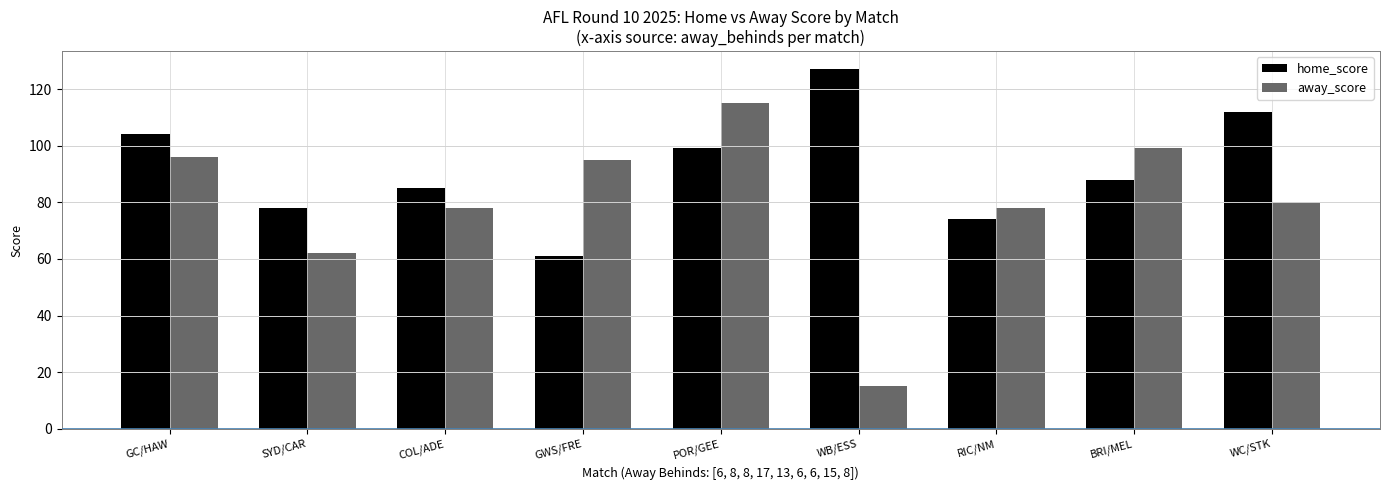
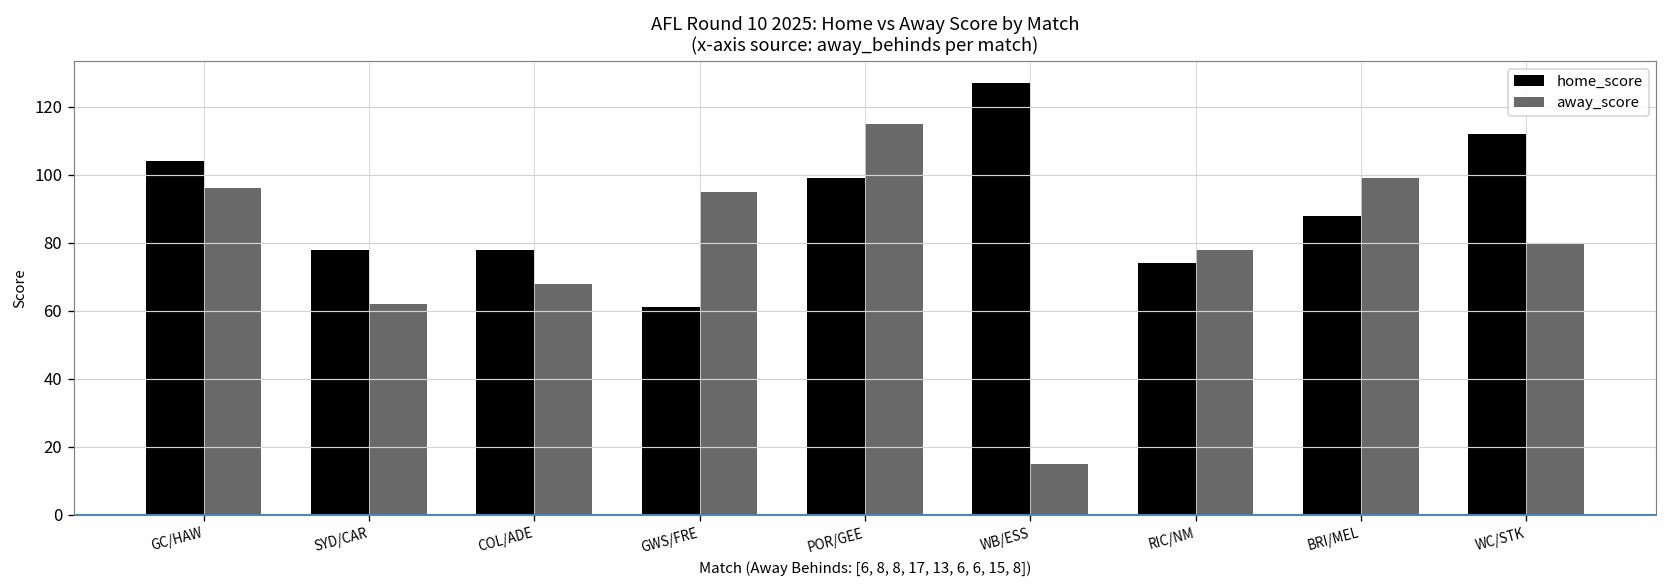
home_score, COL/ADE: 85 -> 78
away_score, COL/ADE: 78 -> 68
